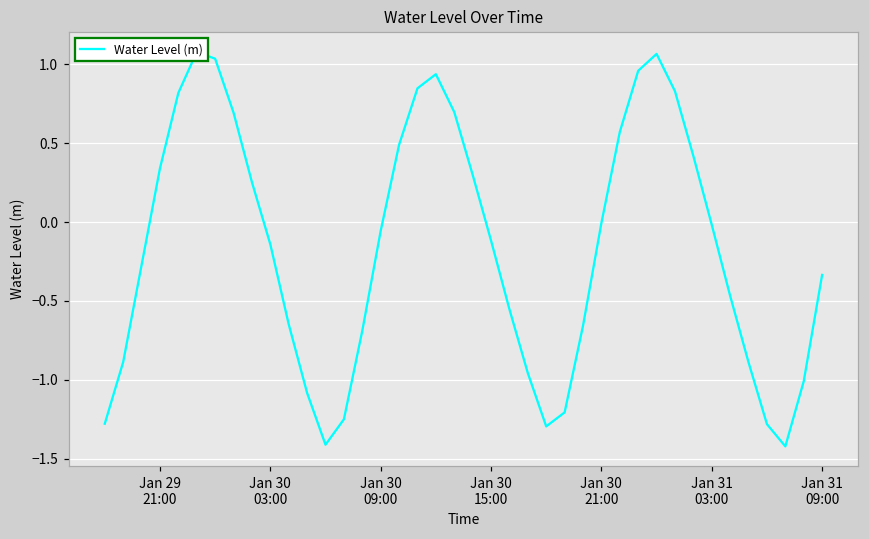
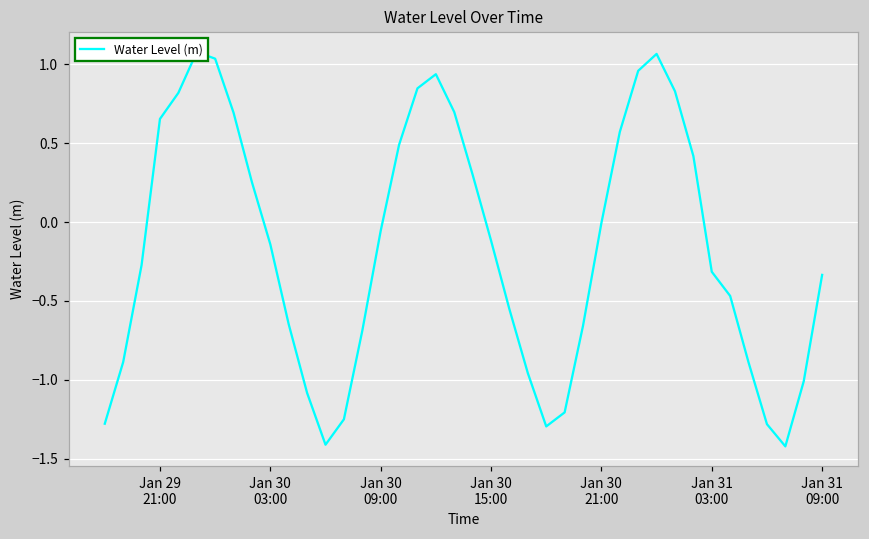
Jan 29 21:00: 0.34 -> 0.65
Jan 31 03:00: -0.02 -> -0.32
